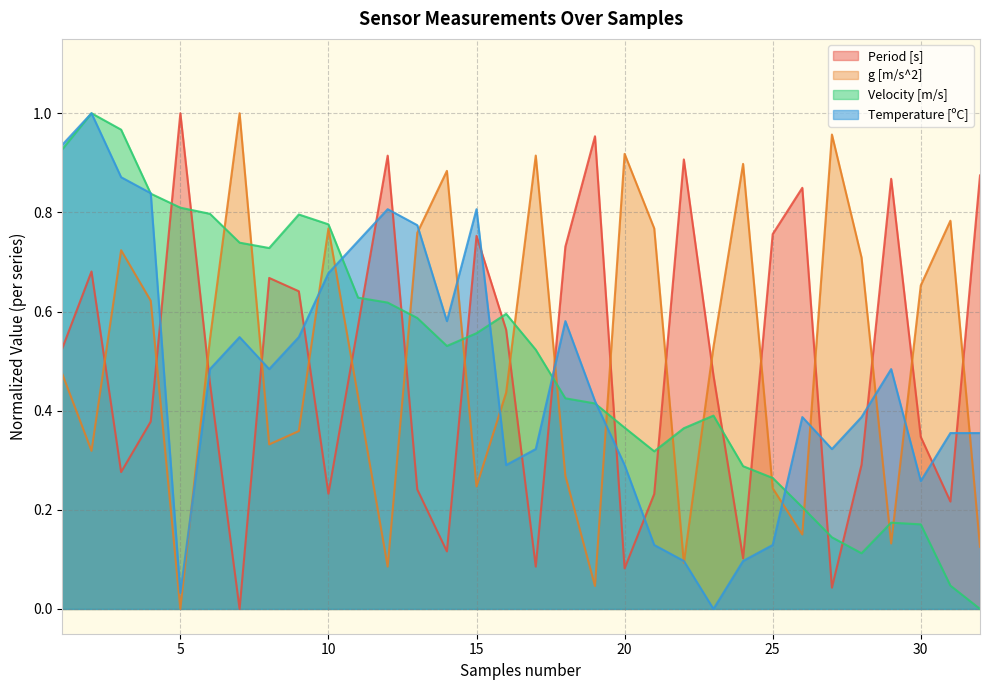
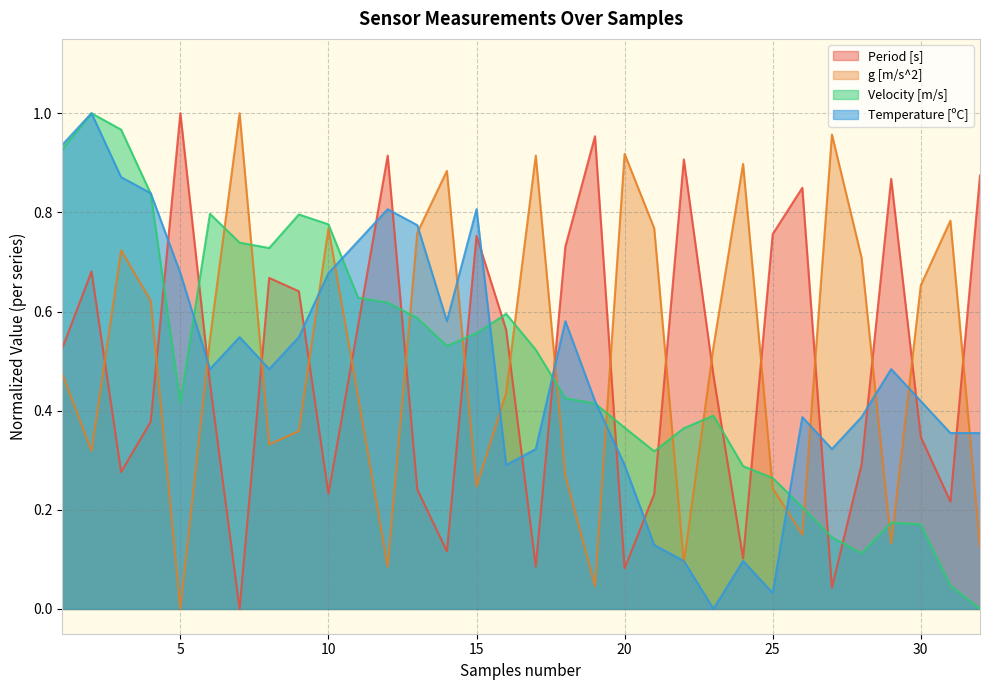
Velocity [m/s], 5: 0.81 -> 0.42
Temperature [ºC], 5: 0.03 -> 0.68
Temperature [ºC], 25: 0.13 -> 0.03
Temperature [ºC], 30: 0.26 -> 0.42
